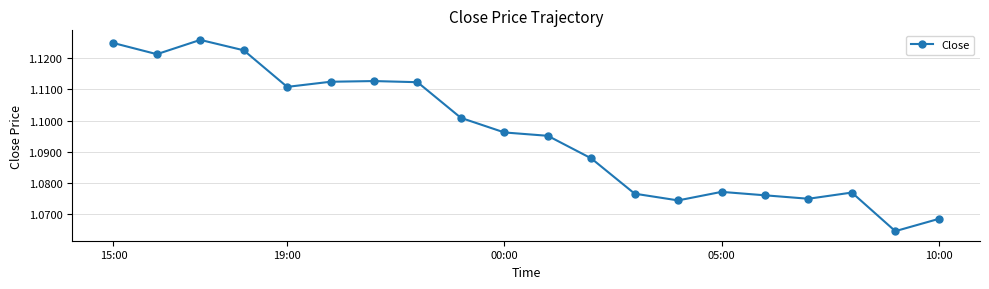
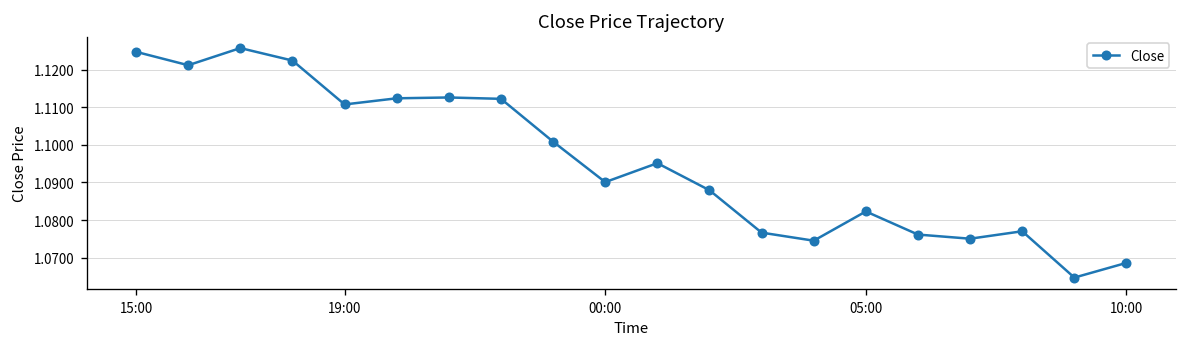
00:00: 1.096 -> 1.090
05:00: 1.077 -> 1.082
